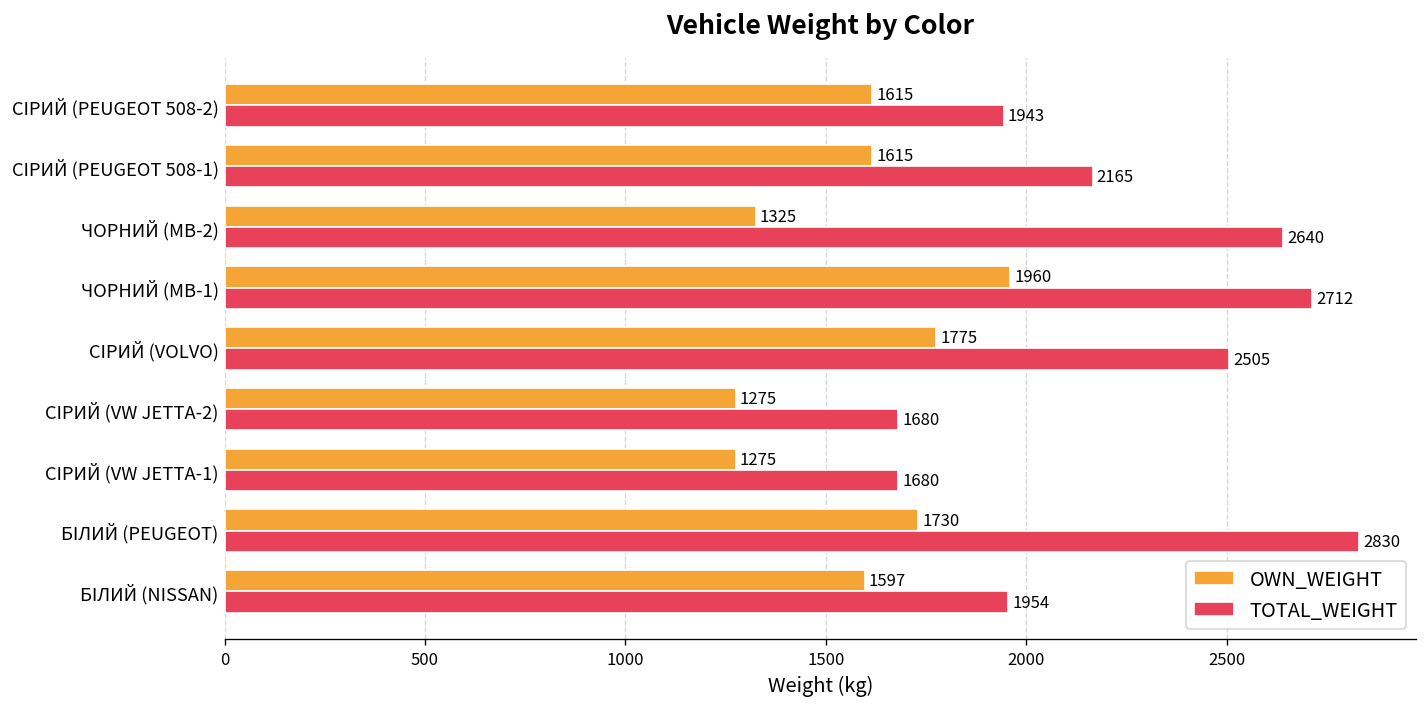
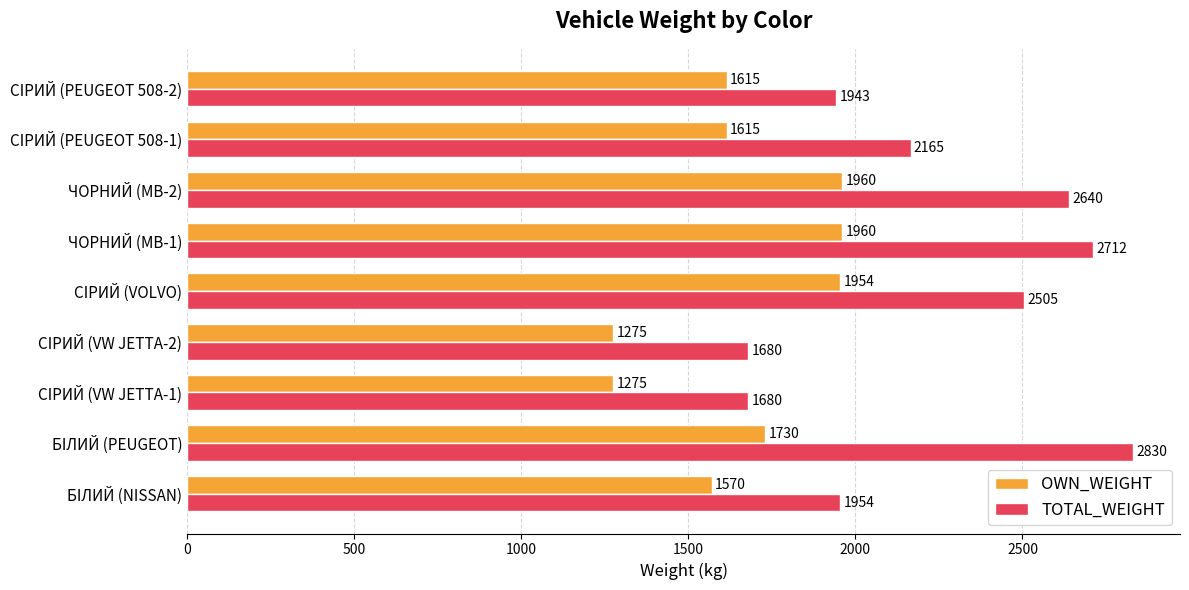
OWN_WEIGHT, ЧОРНИЙ (MB-2): 1325 -> 1960
OWN_WEIGHT, СІРИЙ (VOLVO): 1775 -> 1954
OWN_WEIGHT, БІЛИЙ (NISSAN): 1597 -> 1570
